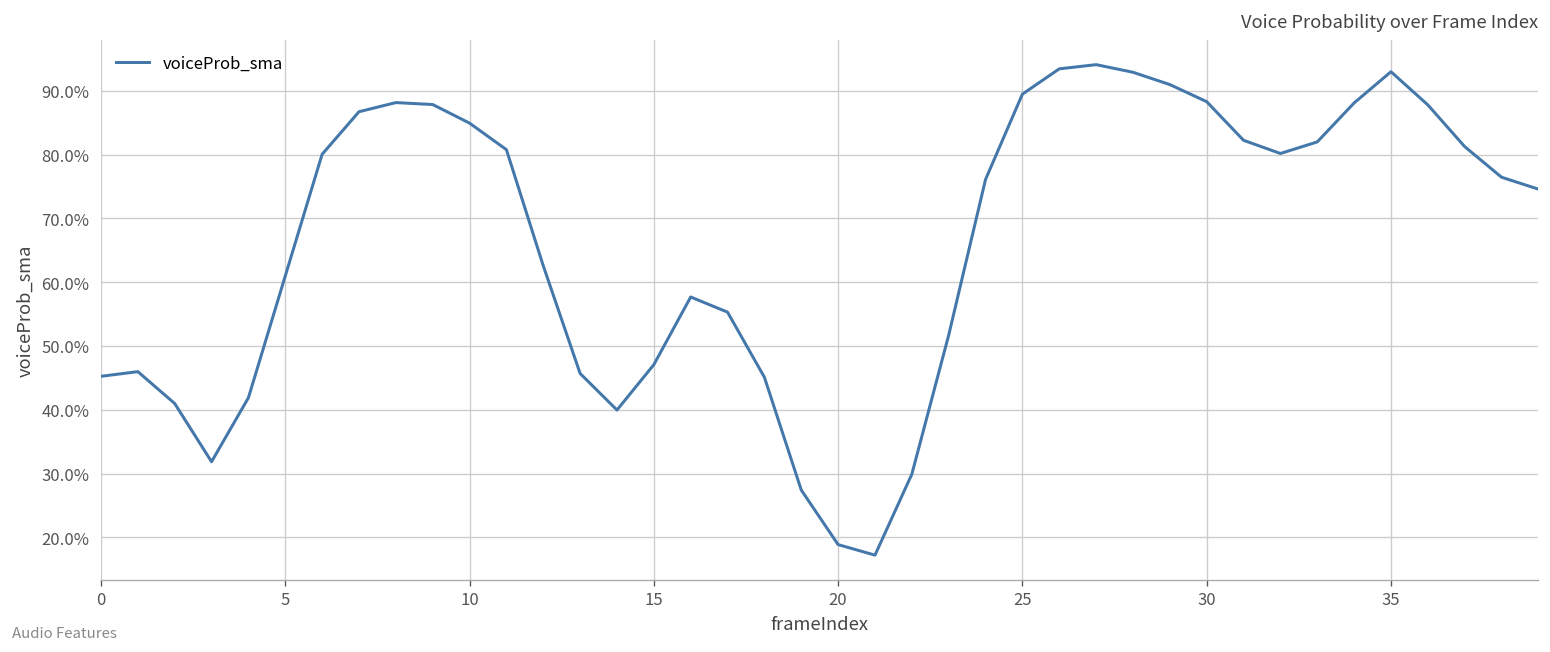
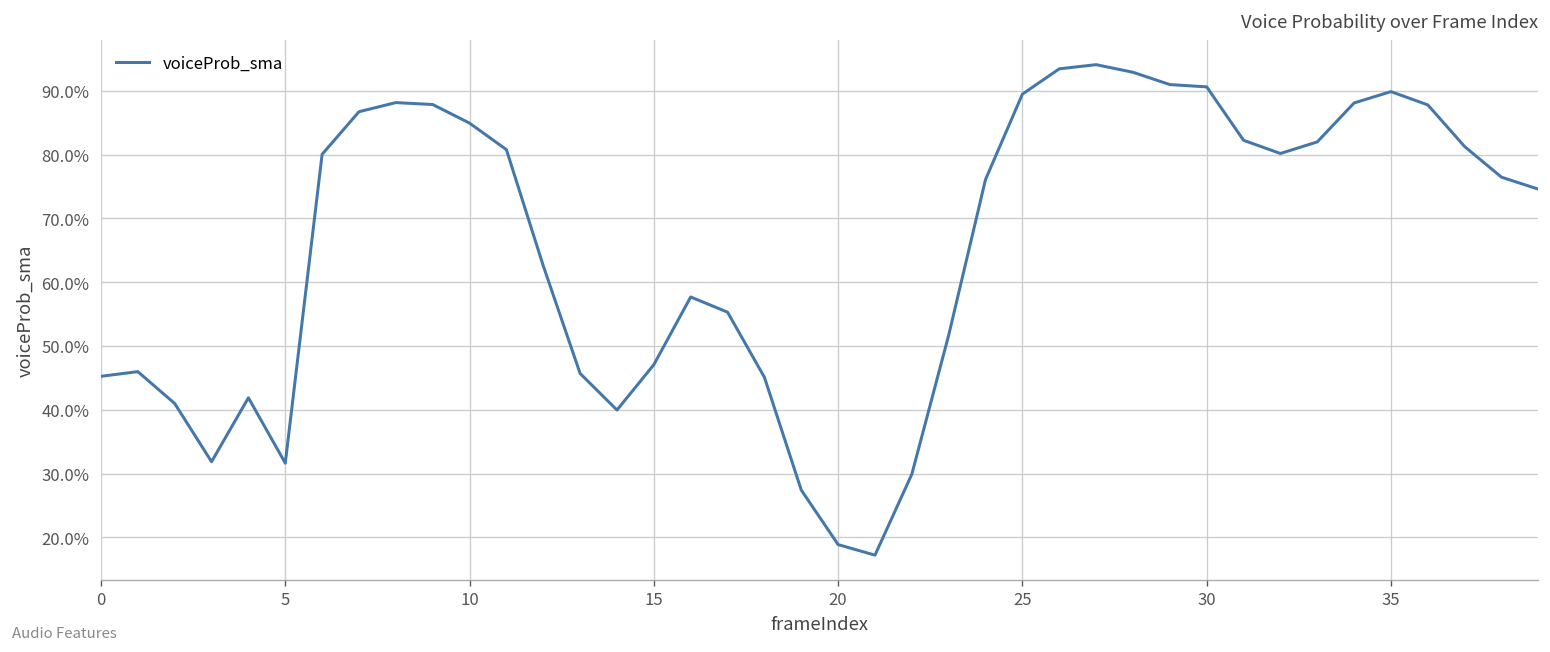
5: 61% -> 32%
30: 88% -> 91%
35: 93% -> 90%
